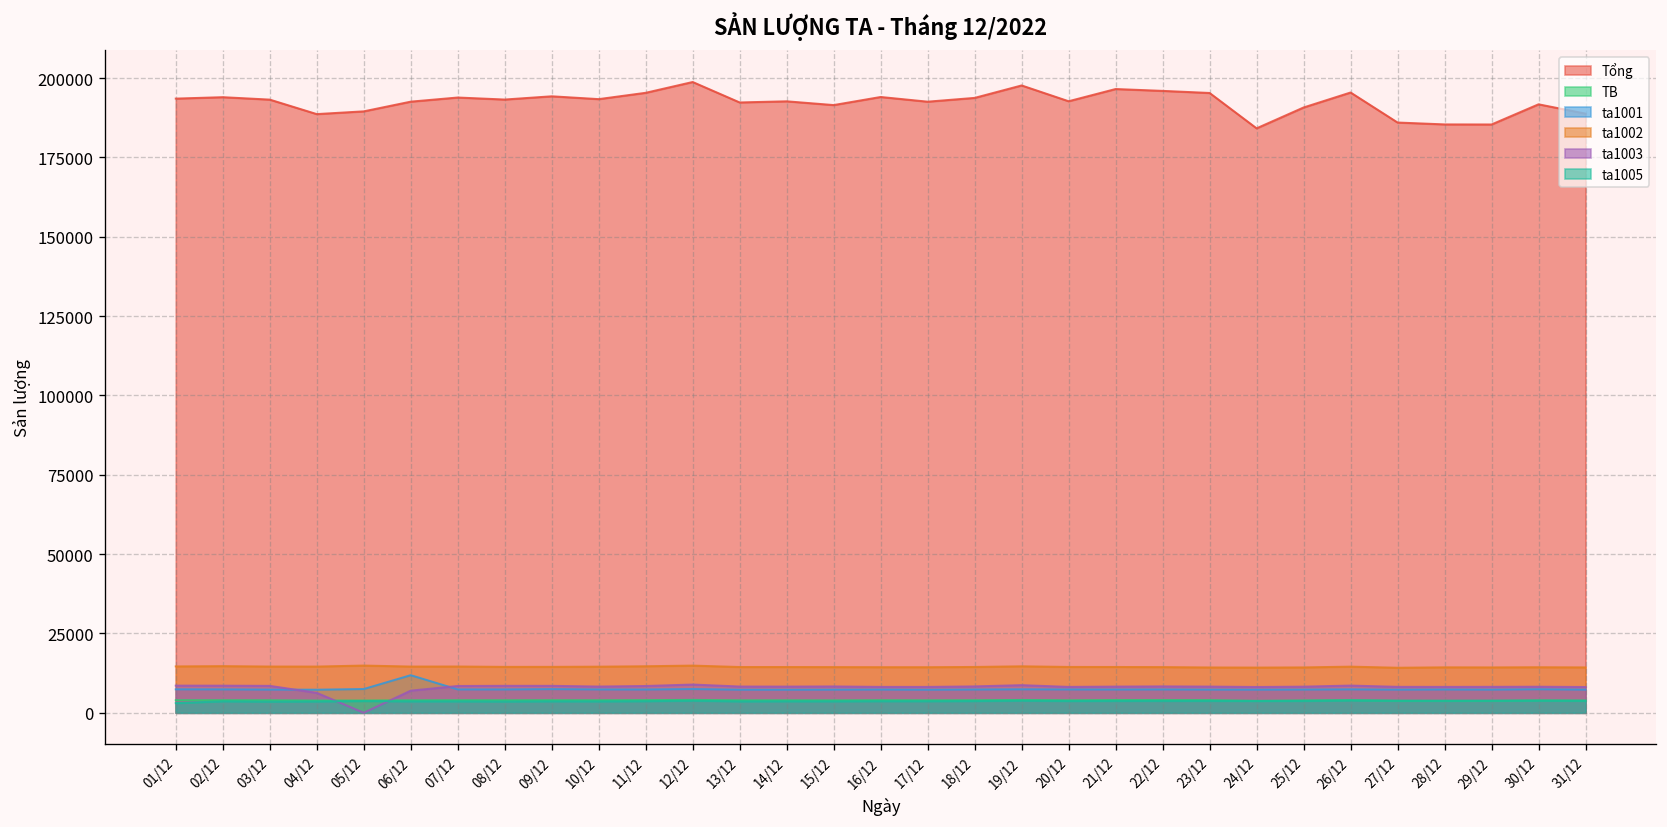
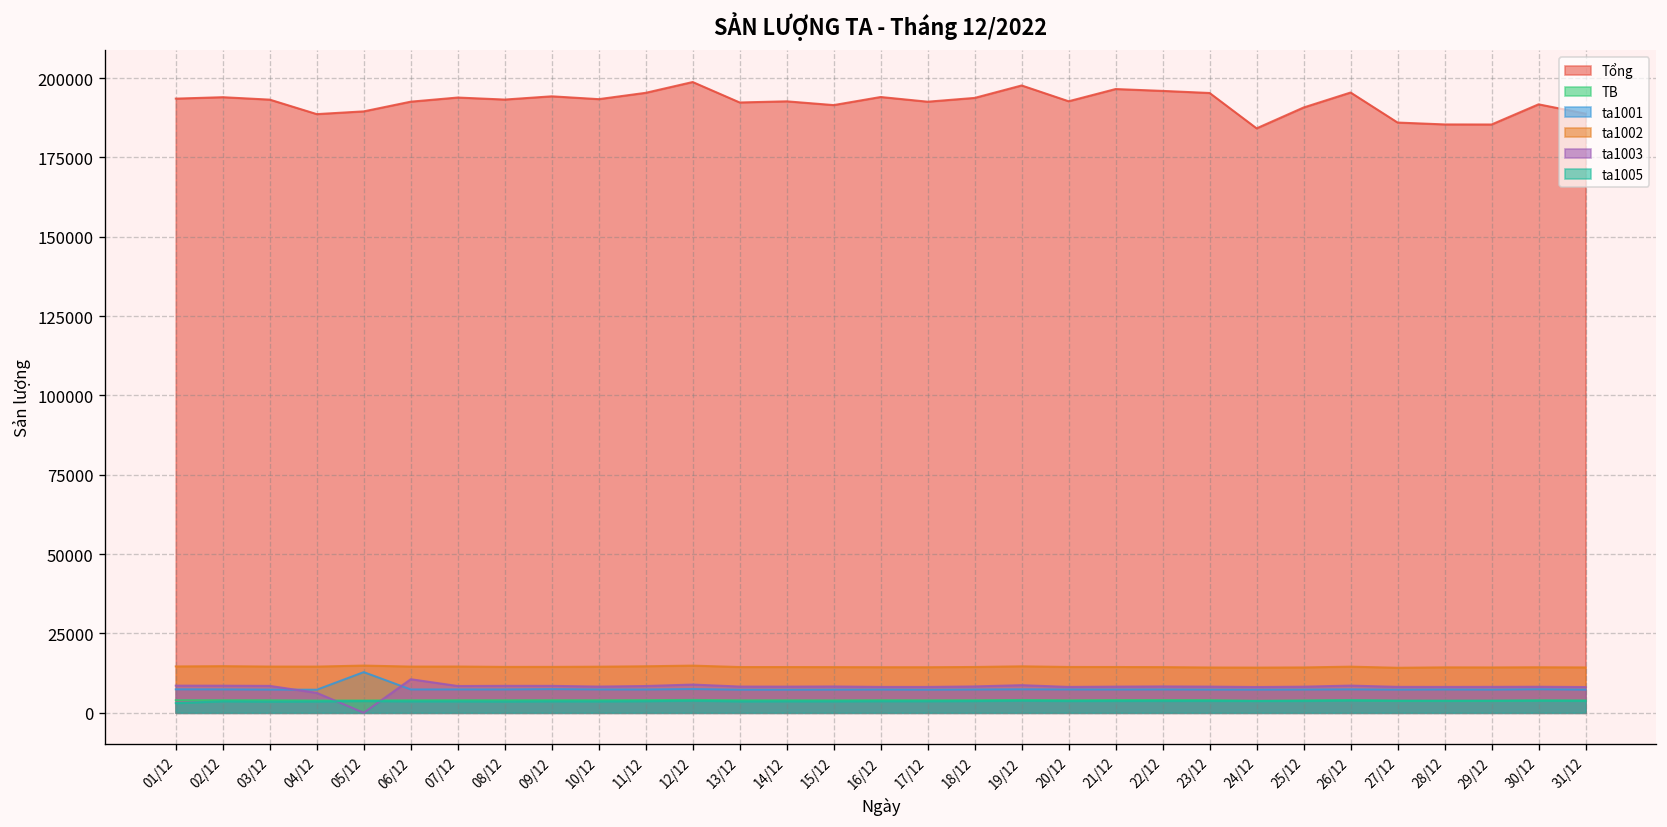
ta1001, 05/12: 7000 -> 13000
ta1001, 06/12: 12000 -> 7000
ta1003, 06/12: 7000 -> 11000
